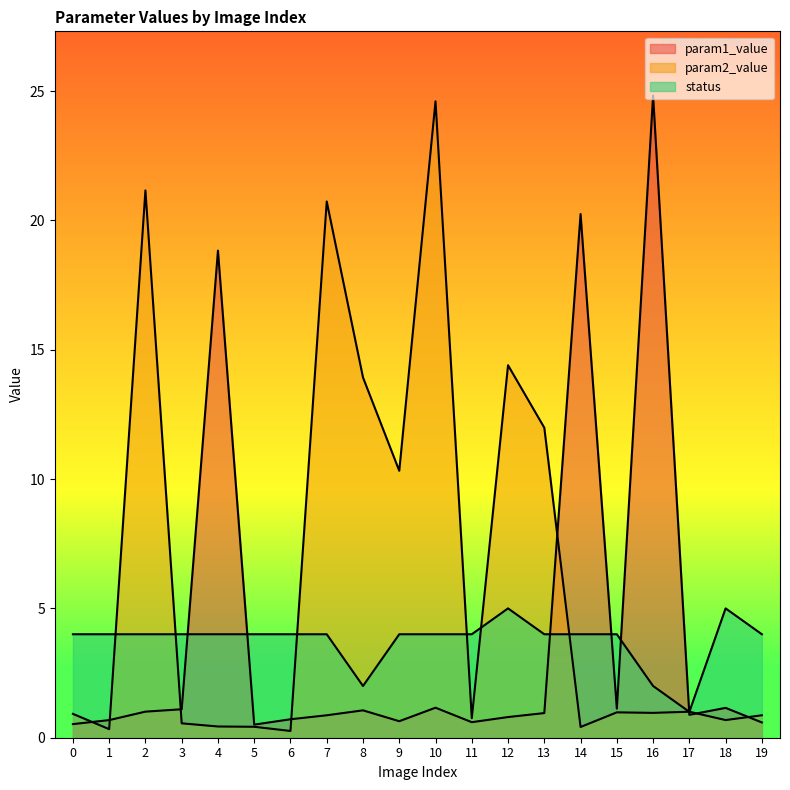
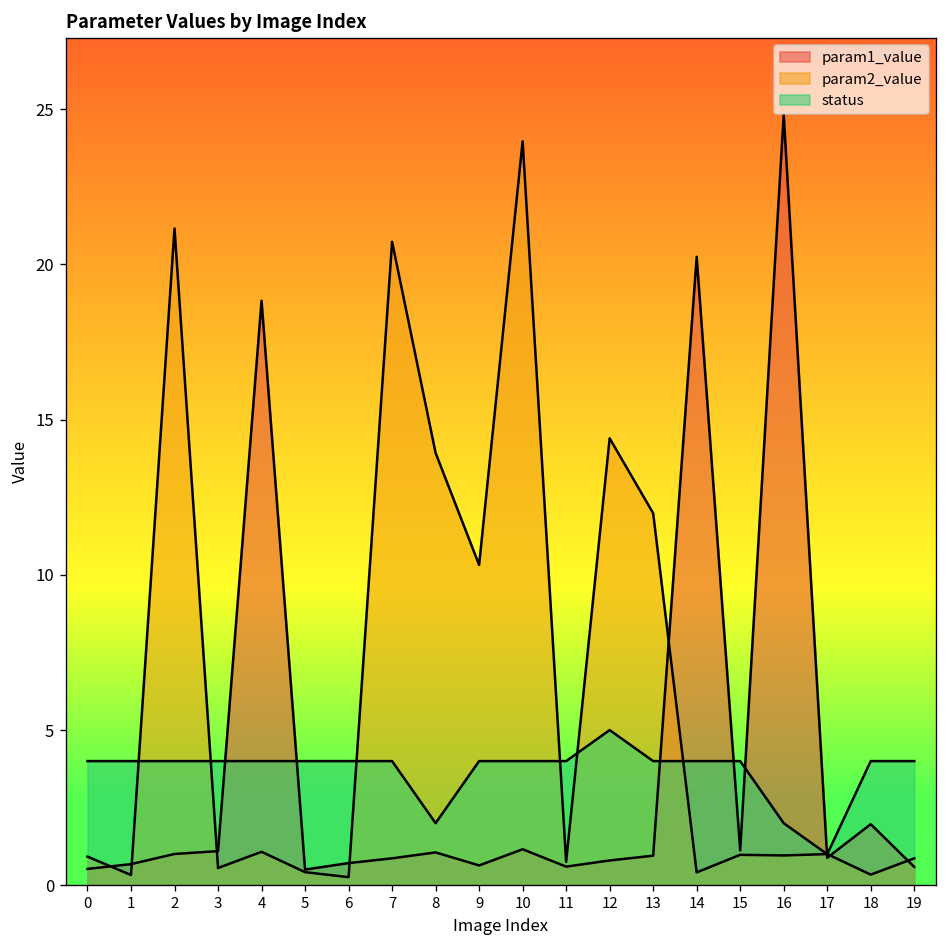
param2_value, 4: 0.4 -> 1.1
param2_value, 10: 24.6 -> 24.0
param1_value, 18: 1.2 -> 2.0
param2_value, 18: 0.7 -> 0.3
status, 18: 5 -> 4
